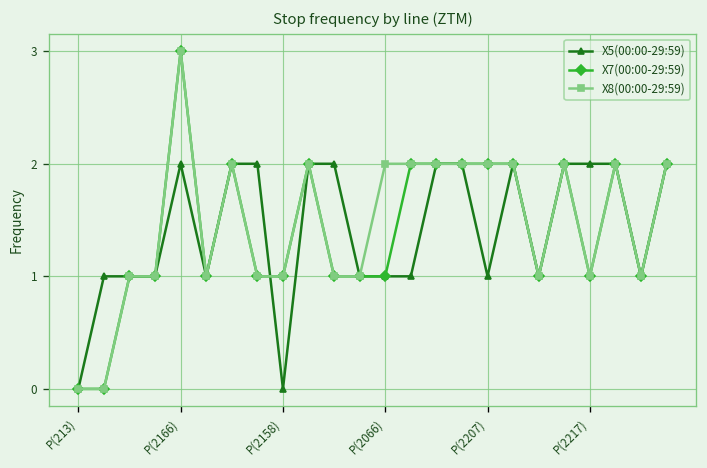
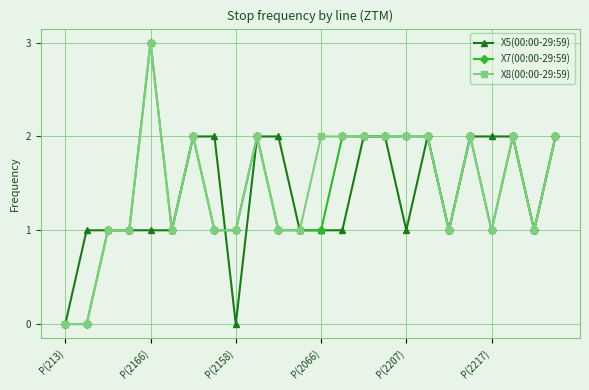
X5(00:00-29:59), P(2166): 2 -> 1
